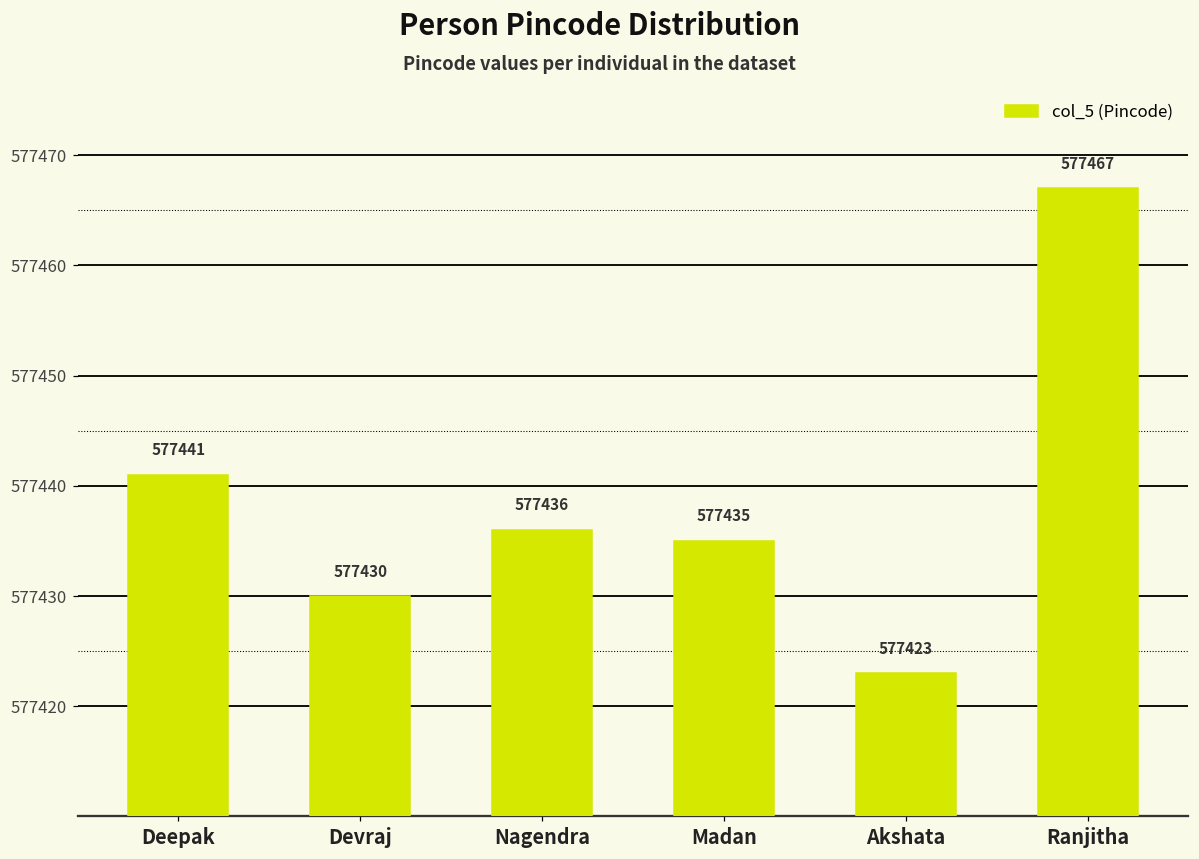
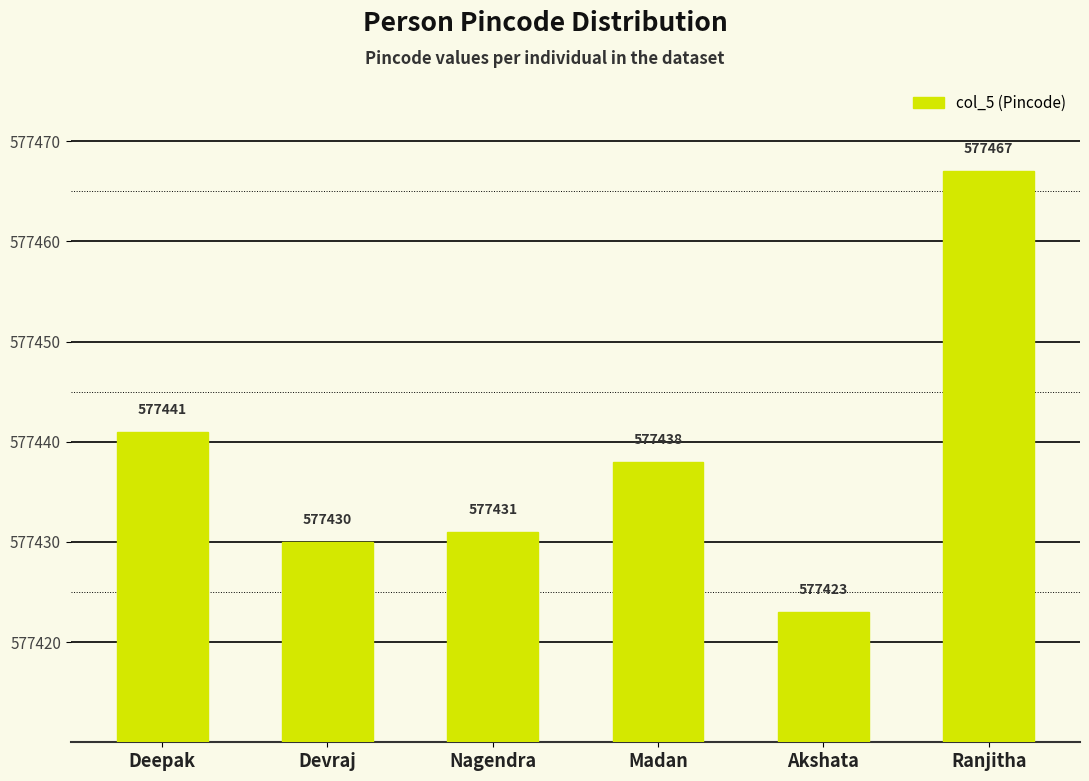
Nagendra: 577436 -> 577431
Madan: 577435 -> 577438
